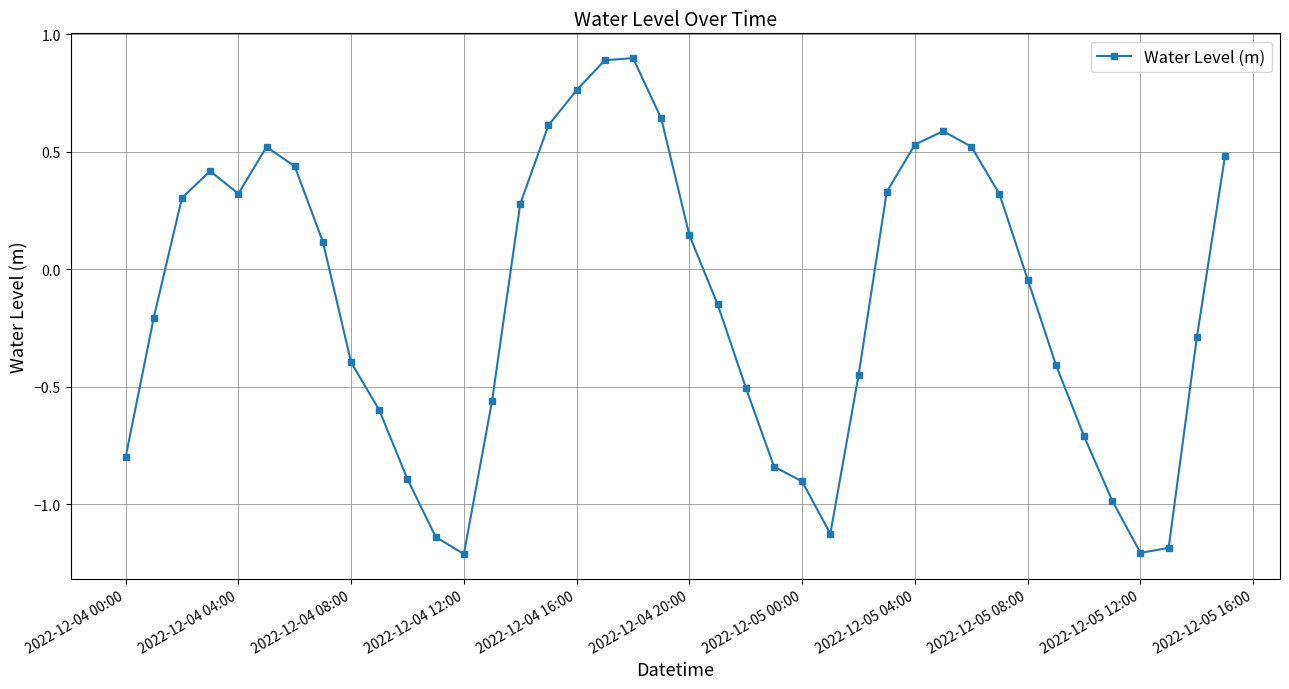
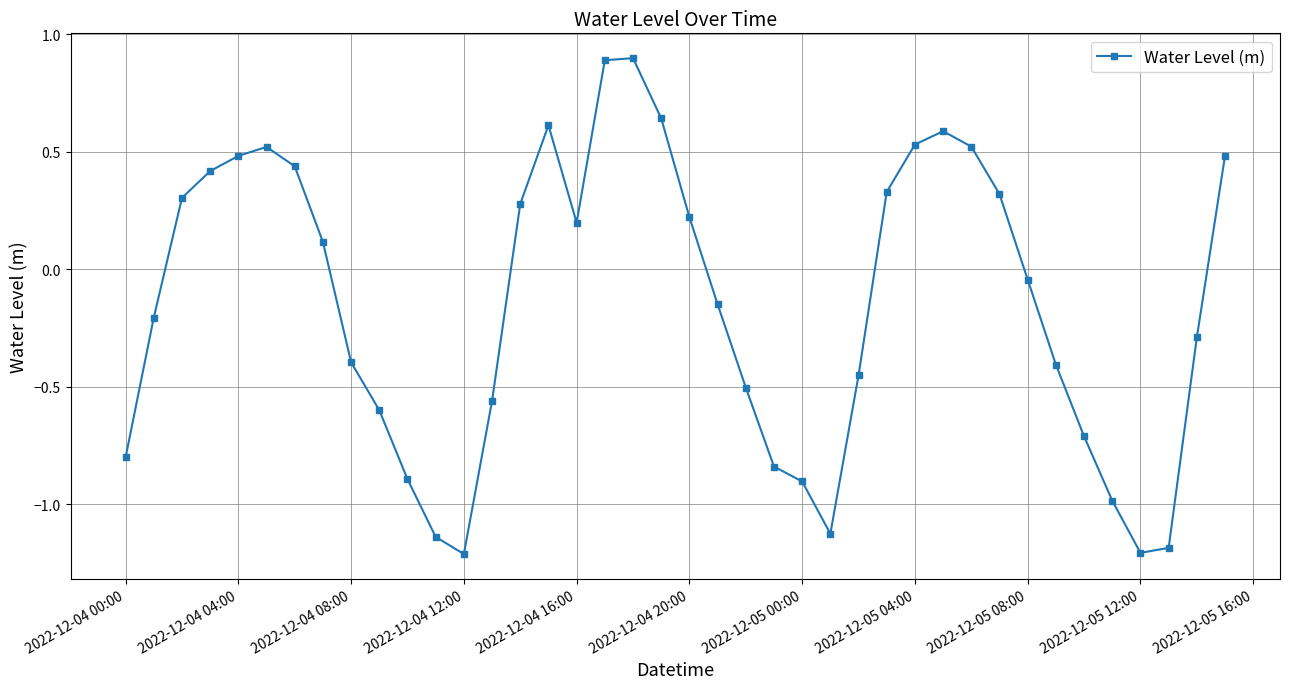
2022-12-04 04:00: 0.32 -> 0.48
2022-12-04 16:00: 0.76 -> 0.20
2022-12-04 20:00: 0.14 -> 0.22
